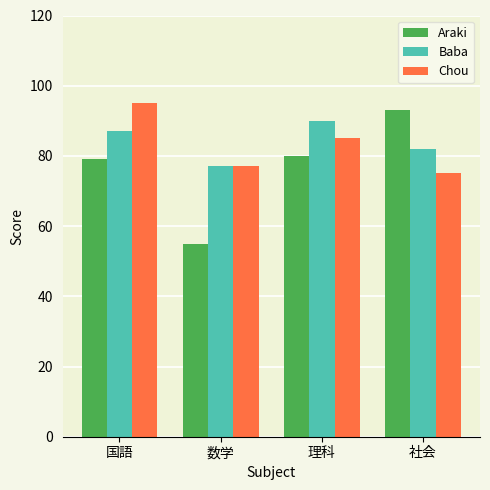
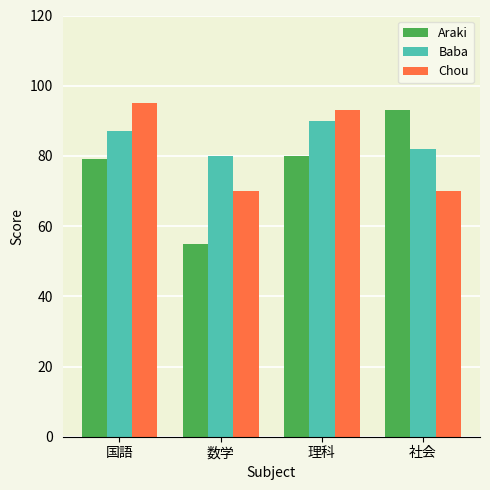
Baba, 数学: 77 -> 80
Chou, 数学: 77 -> 70
Chou, 理科: 85 -> 93
Chou, 社会: 75 -> 70
